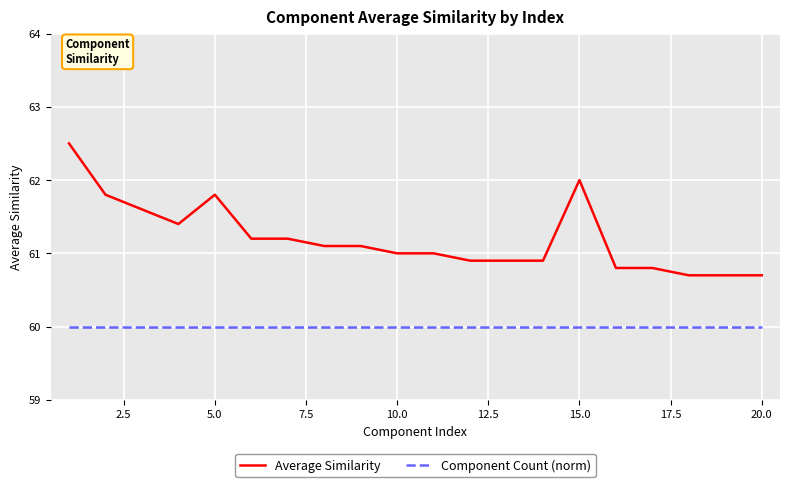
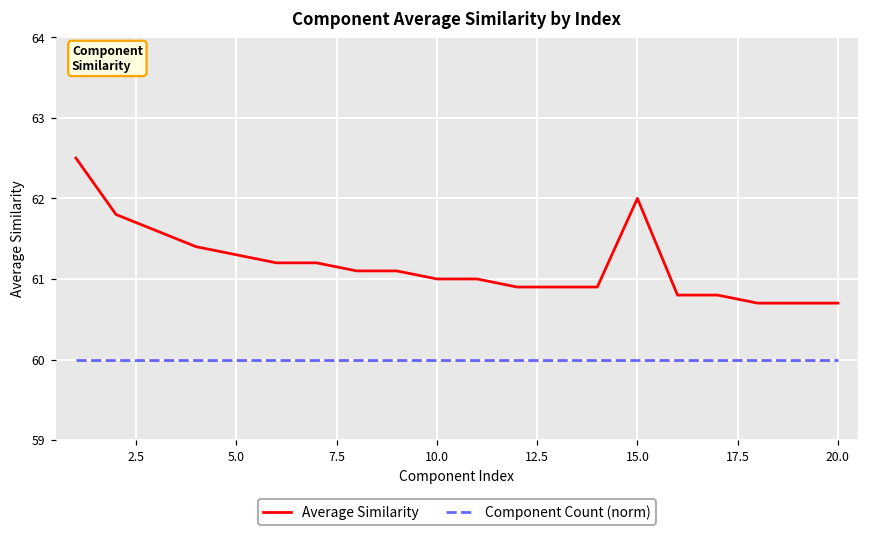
Average Similarity, 5.0: 61.8 -> 61.3
